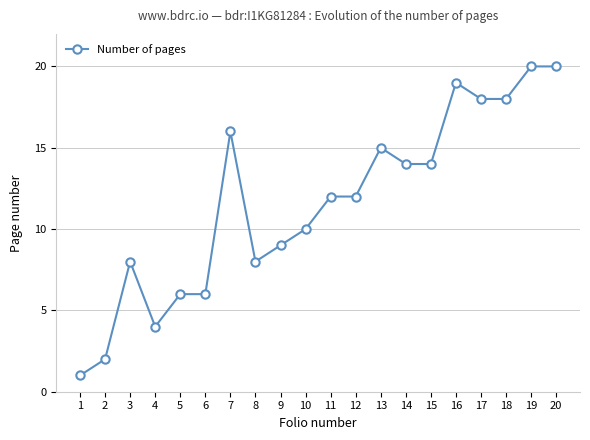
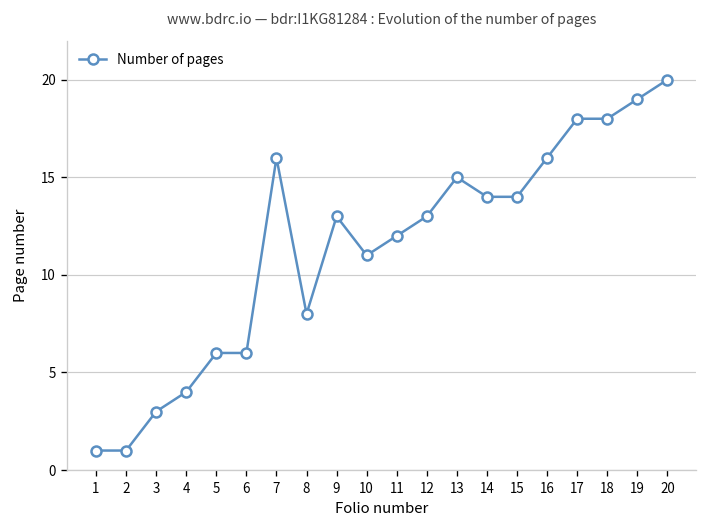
2: 2 -> 1
3: 8 -> 3
9: 9 -> 13
10: 10 -> 11
12: 12 -> 13
16: 19 -> 16
19: 20 -> 19
